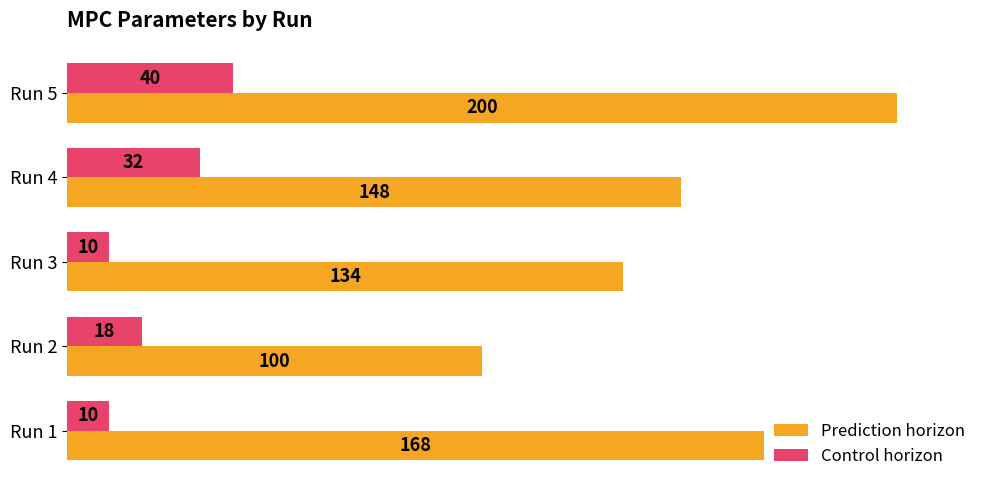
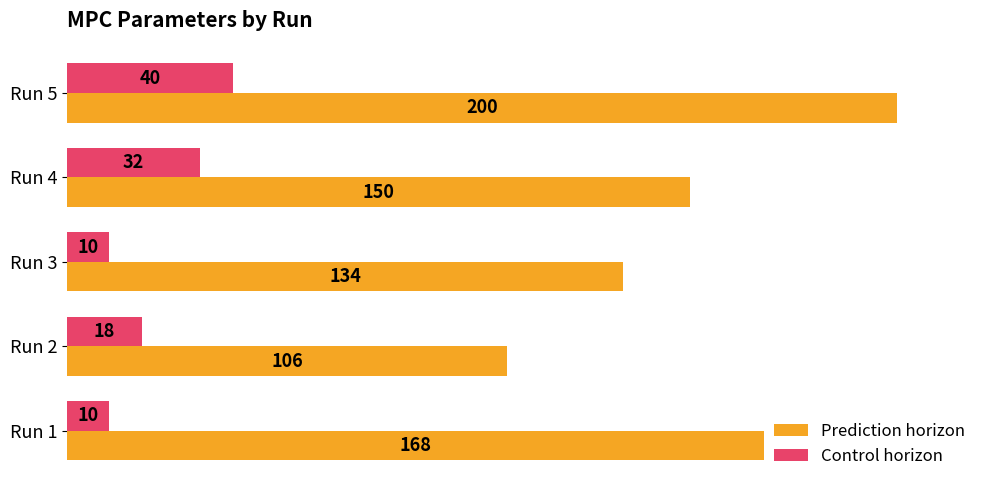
Prediction horizon, Run 4: 148 -> 150
Prediction horizon, Run 2: 100 -> 106
